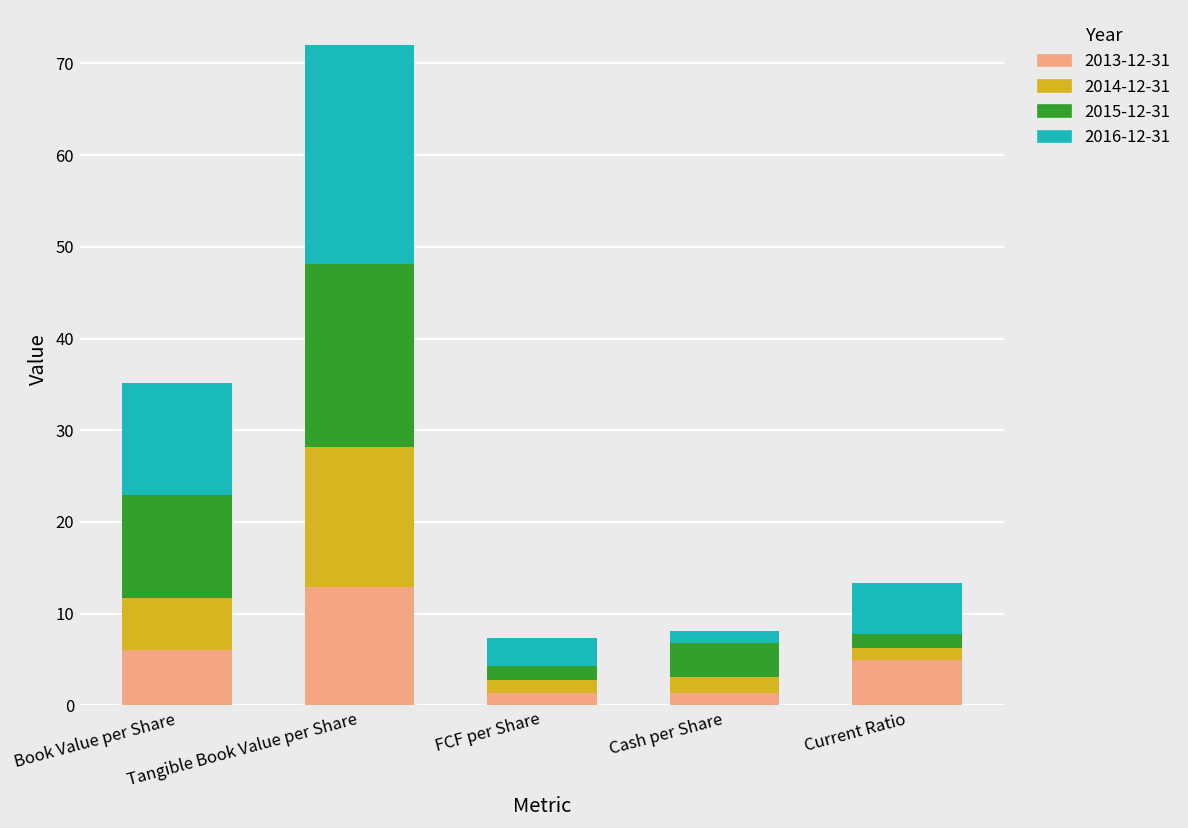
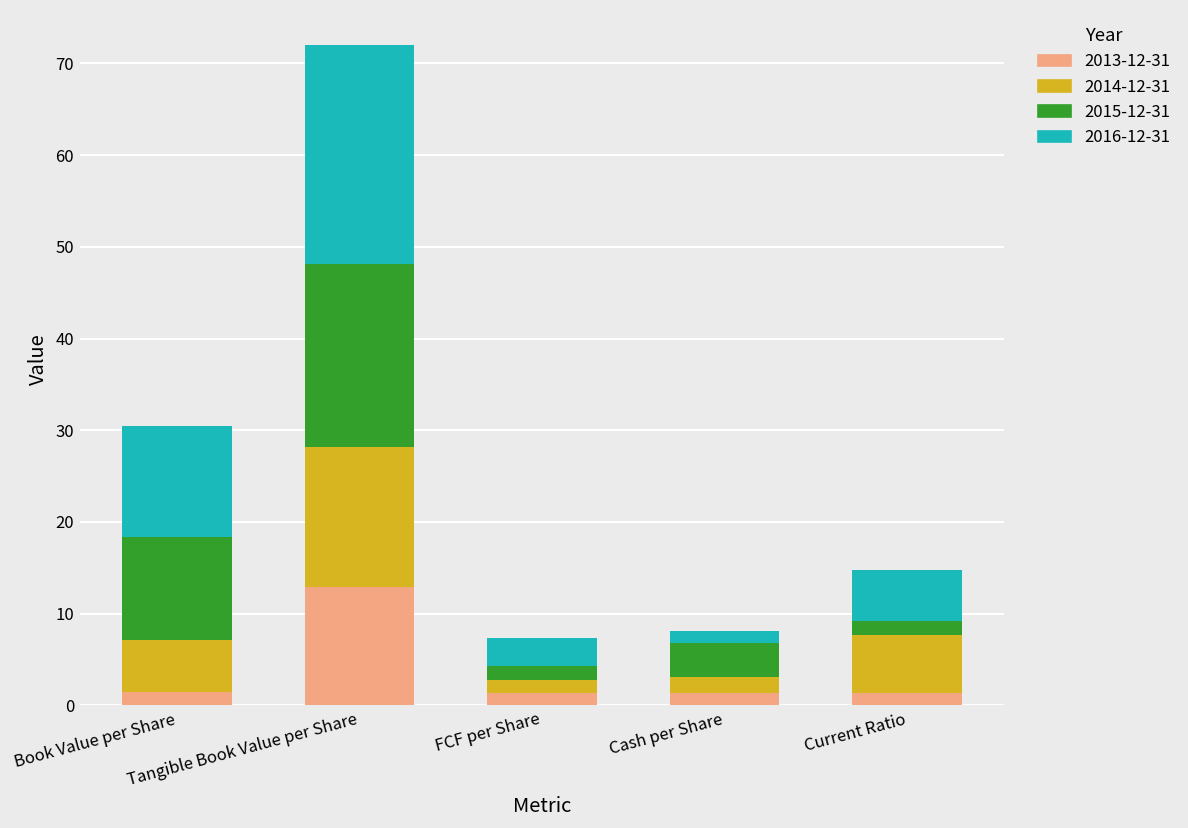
2013-12-31, Book Value per Share: 6 -> 1
2013-12-31, Current Ratio: 5 -> 1
2014-12-31, Current Ratio: 1 -> 6
